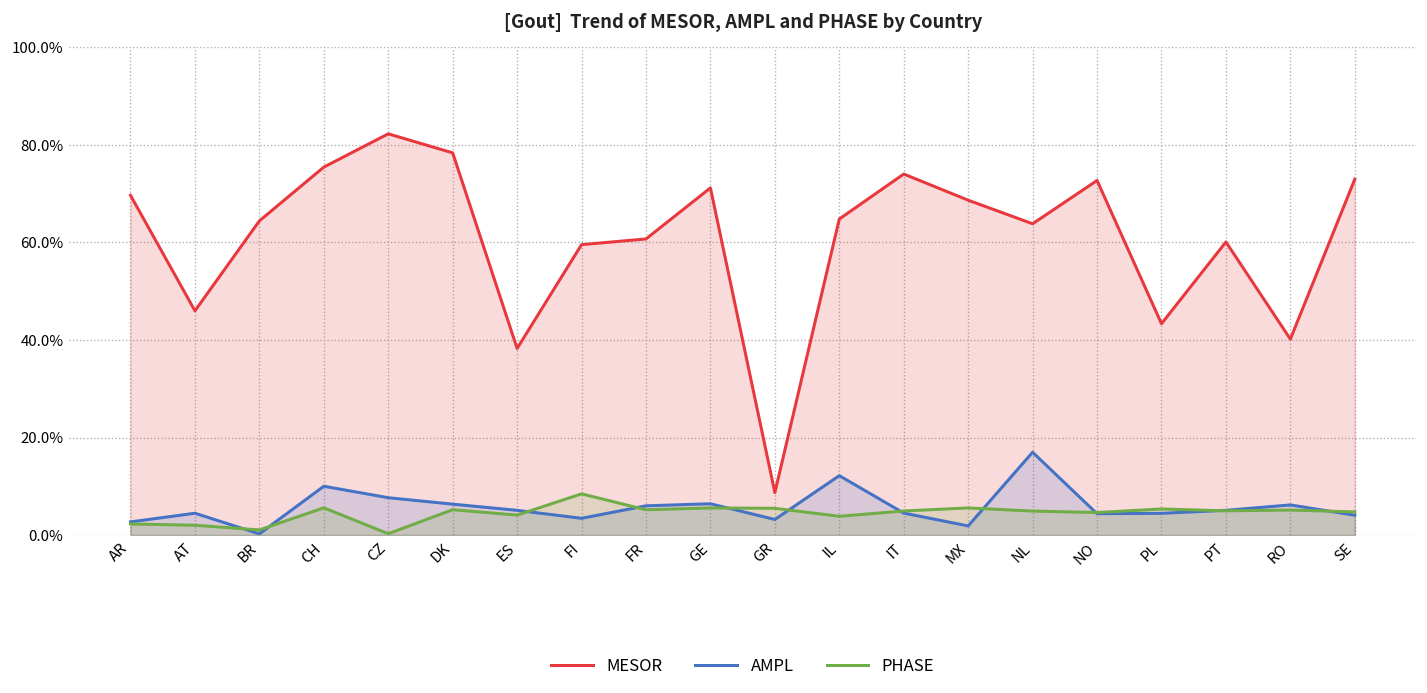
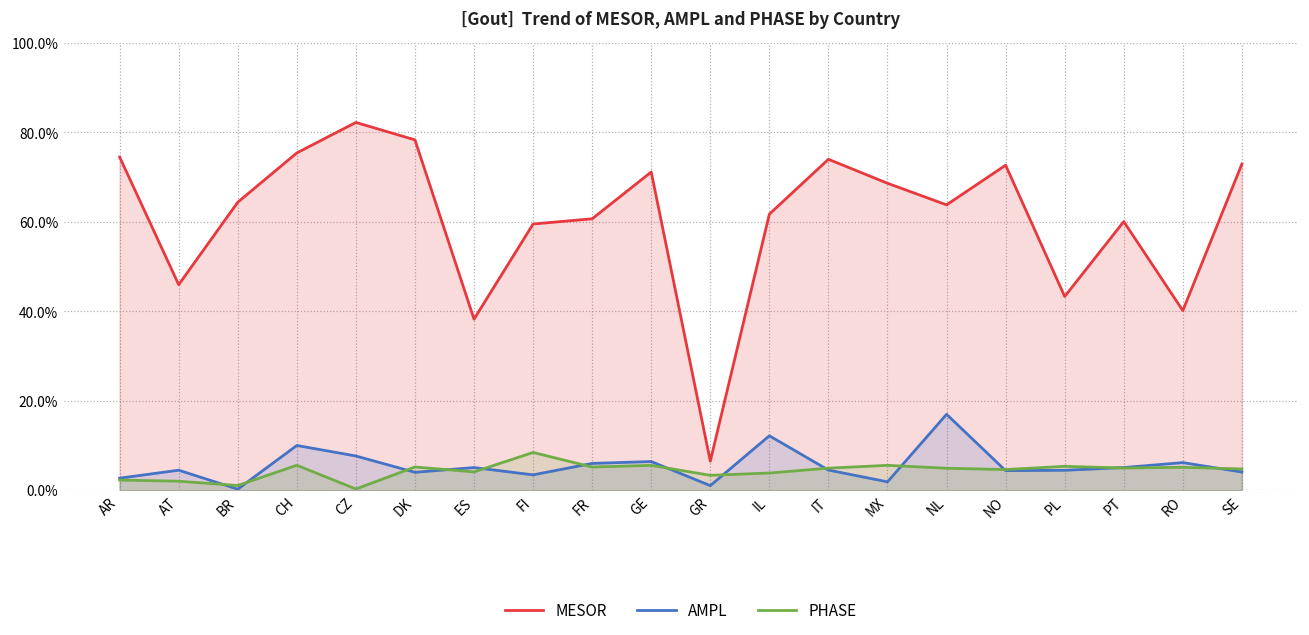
MESOR, AR: 70% -> 75%
AMPL, DK: 6% -> 4%
MESOR, GR: 9% -> 7%
AMPL, GR: 3% -> 1%
PHASE, GR: 6% -> 3%
MESOR, IL: 65% -> 62%
